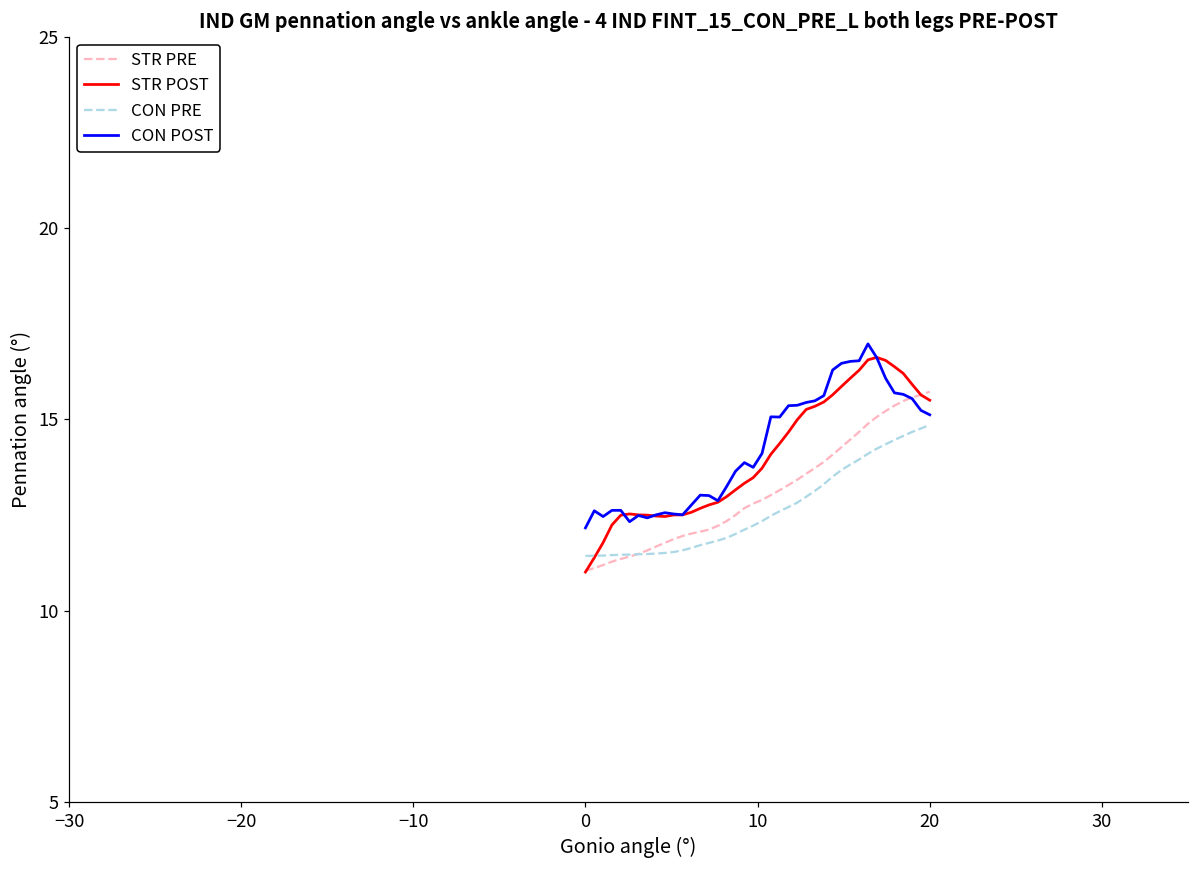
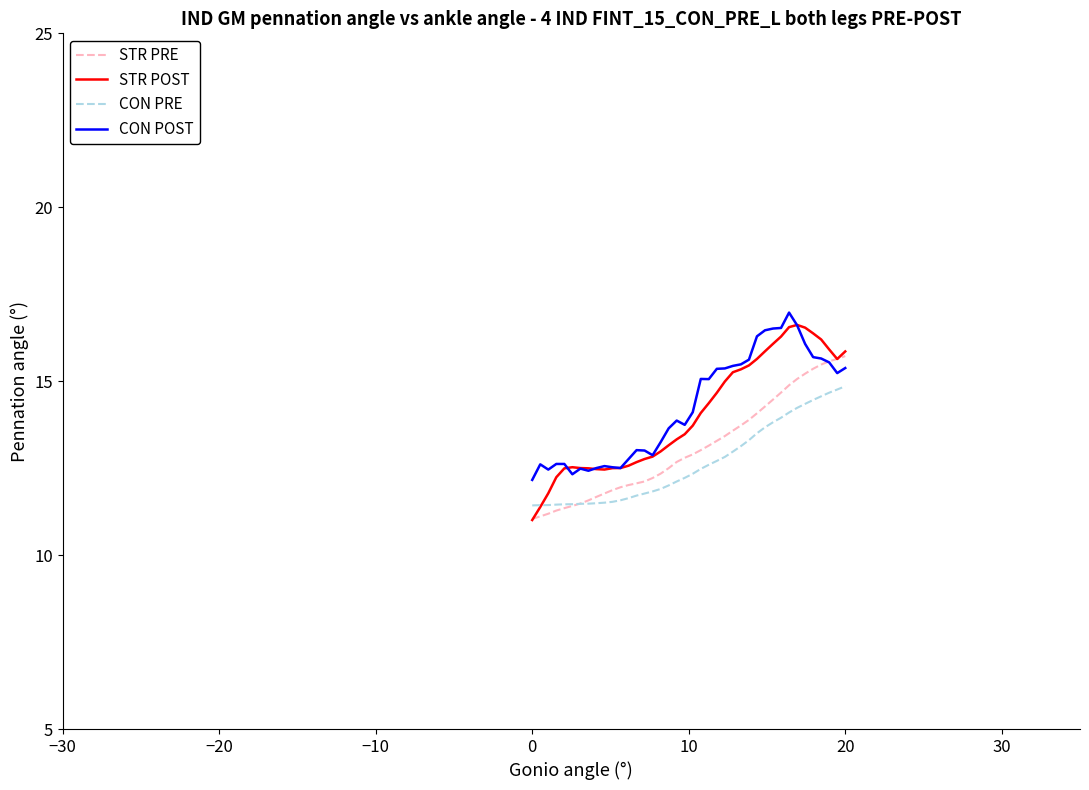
STR POST, 20: 15.5 -> 15.9
CON POST, 20: 15.1 -> 15.4
